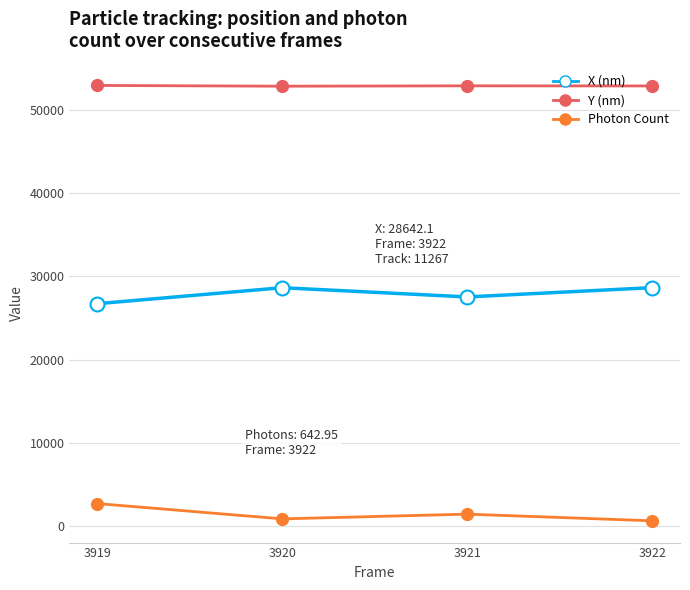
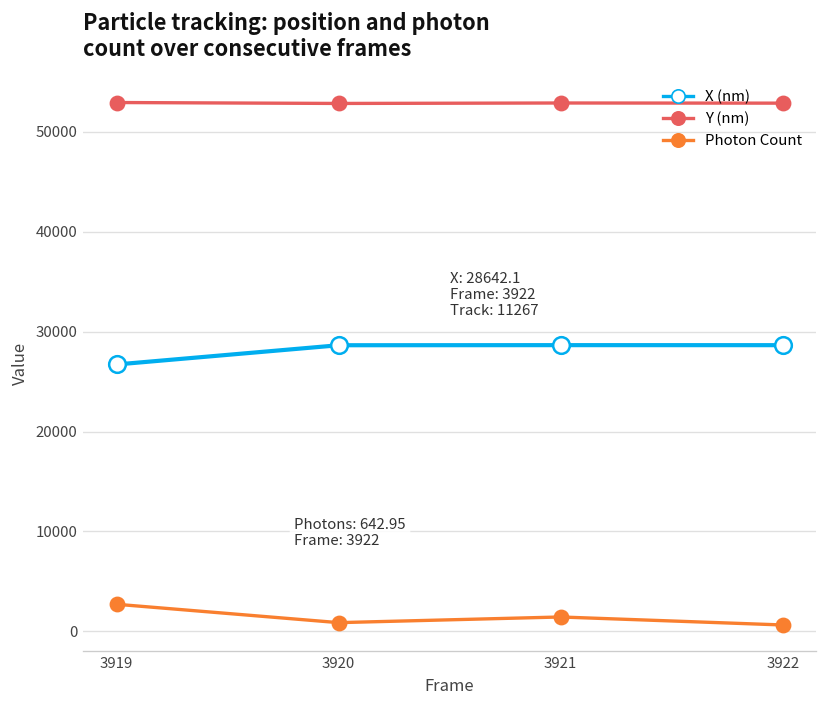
X (nm), 3921: 28000 -> 29000
